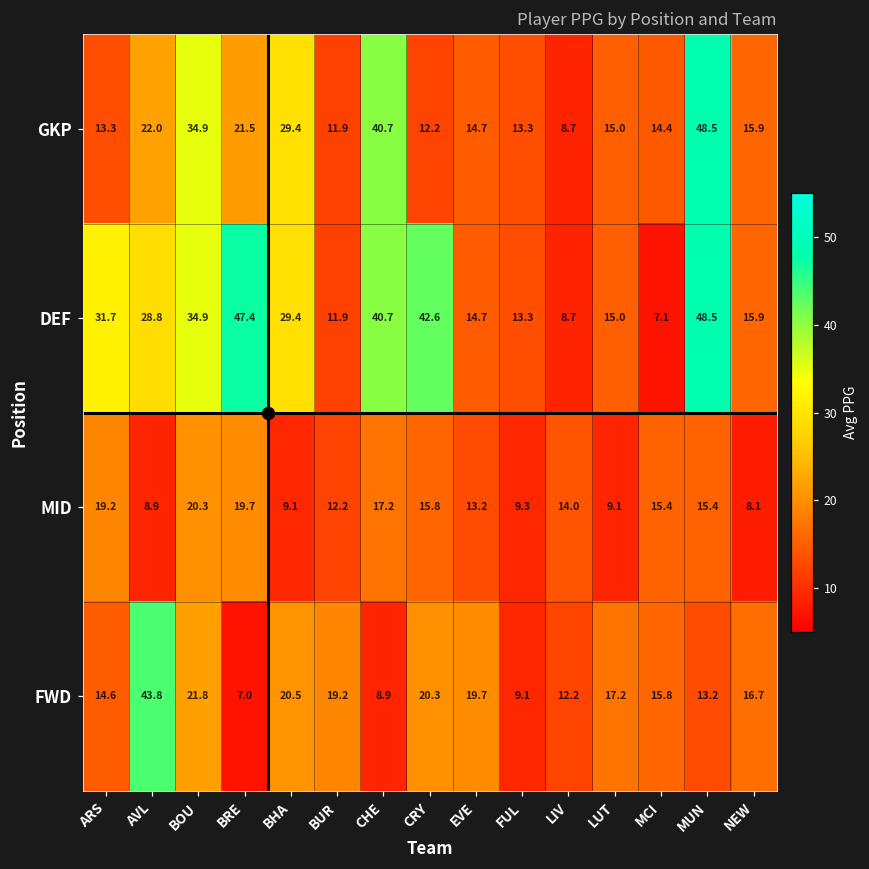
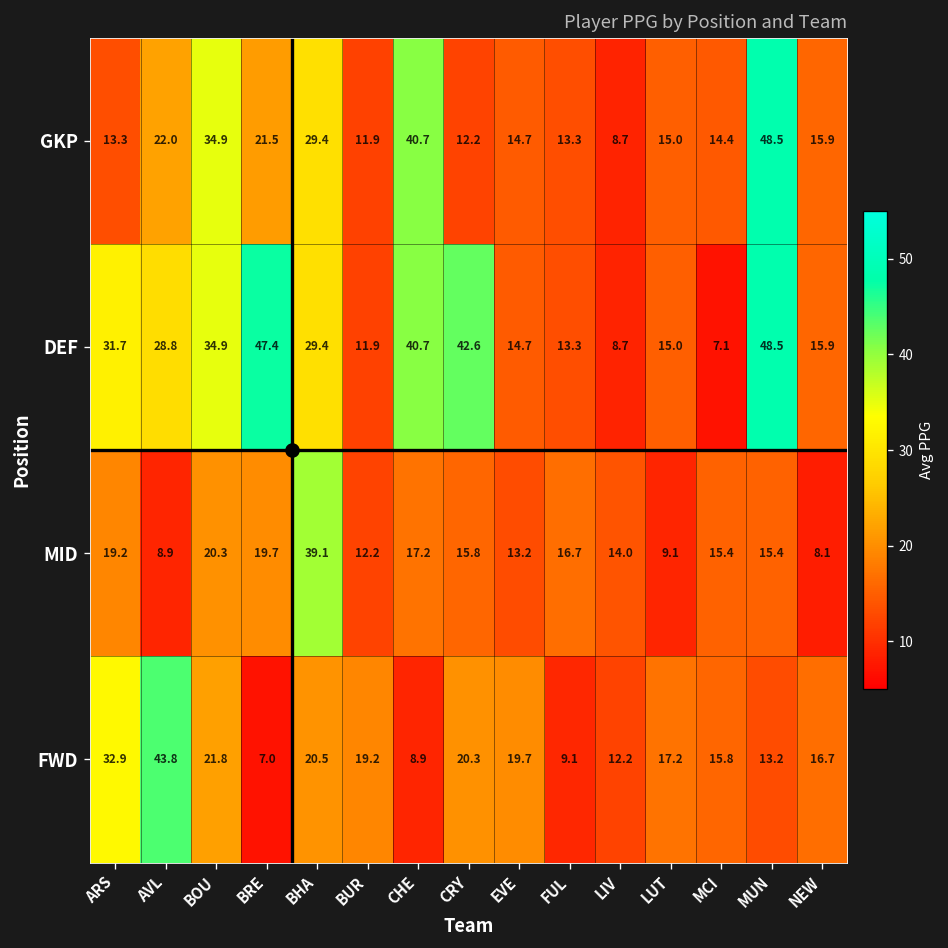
MID, BHA: 9.1 -> 39.1
MID, FUL: 9.3 -> 16.7
FWD, ARS: 14.6 -> 32.9
